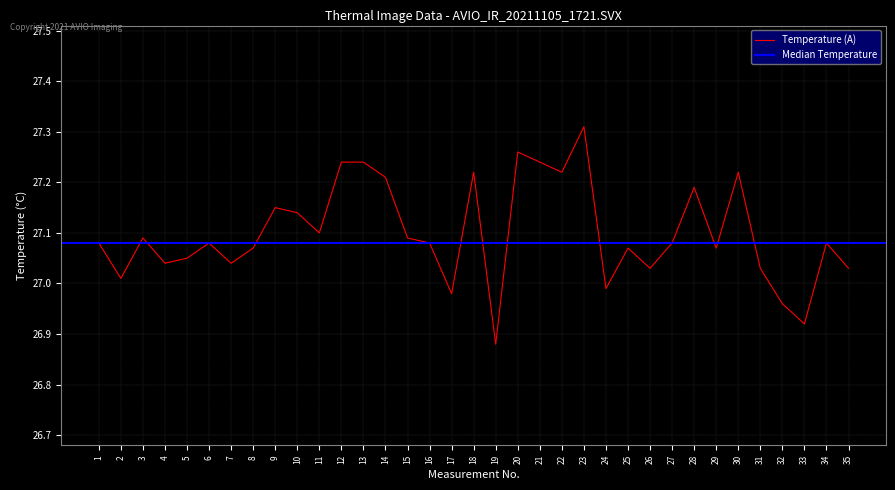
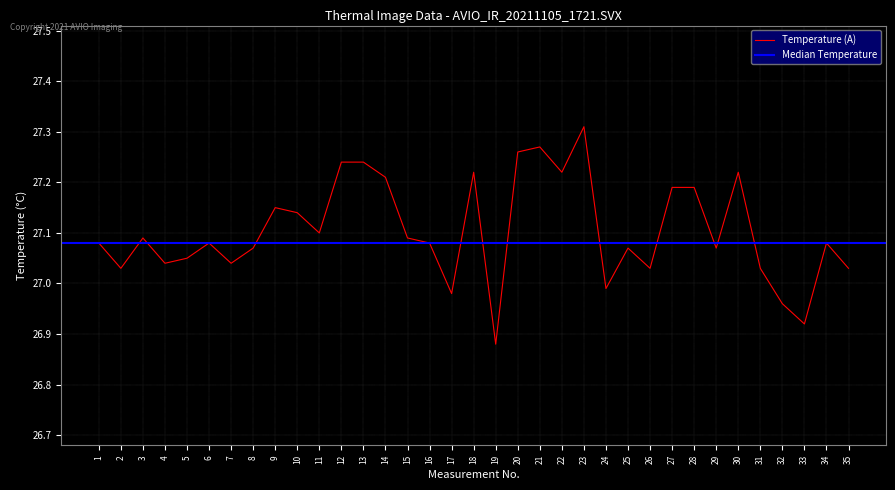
2: 27.01 -> 27.03
21: 27.24 -> 27.27
27: 27.08 -> 27.19
